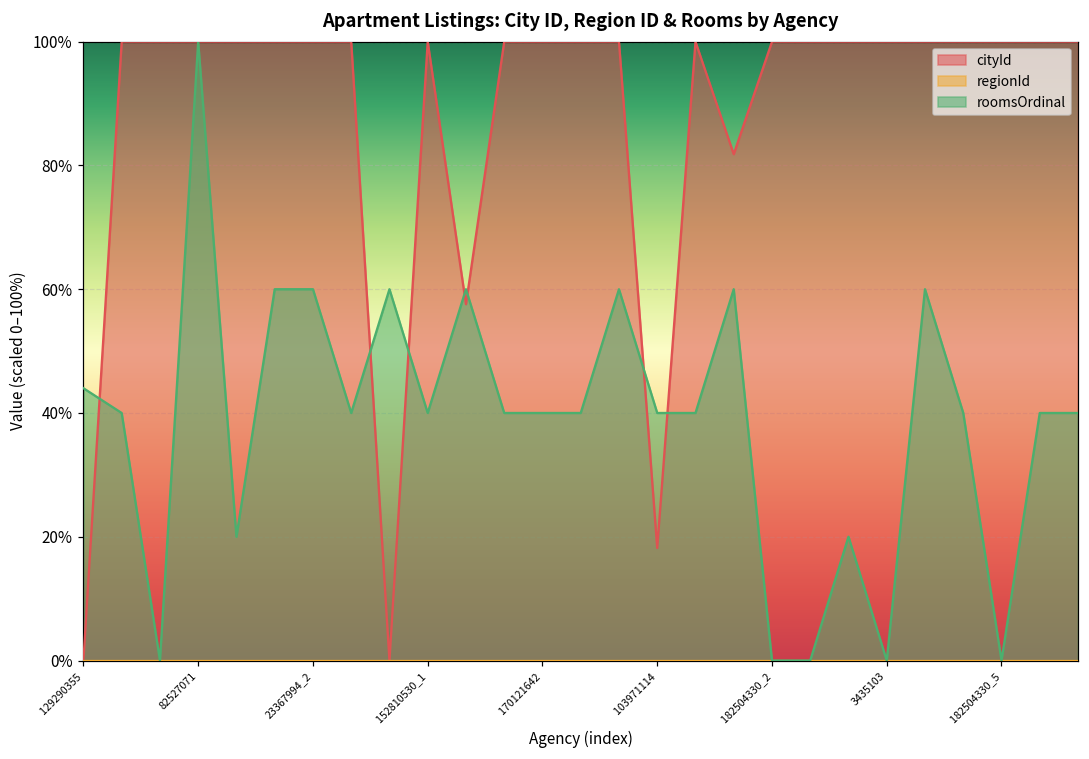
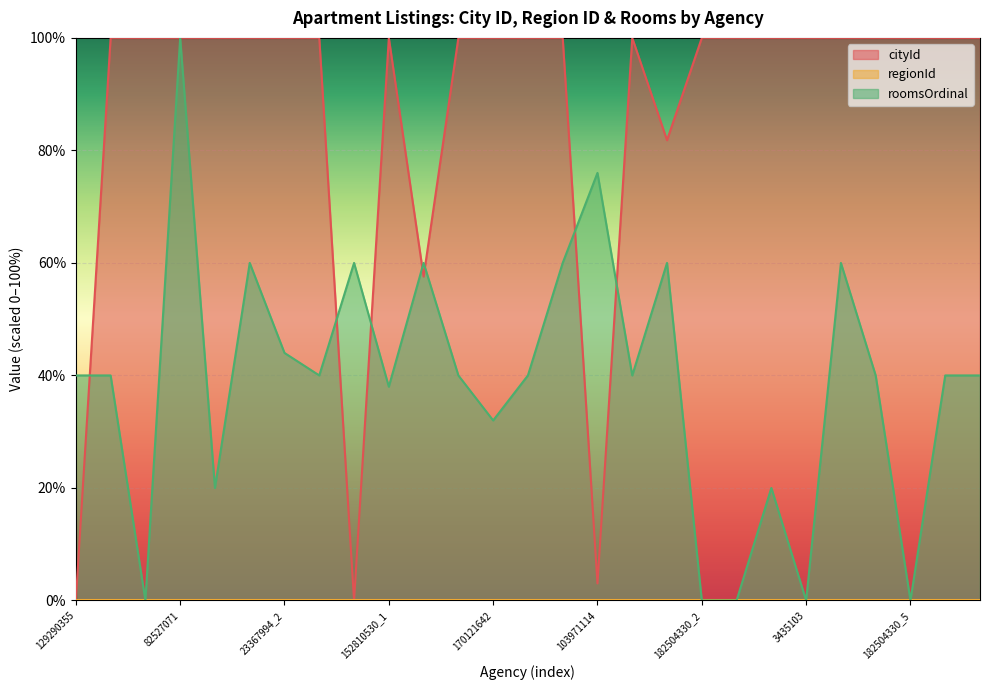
roomsOrdinal, 129290355: 44% -> 40%
roomsOrdinal, 23367994_2: 60% -> 44%
roomsOrdinal, 152810530_1: 40% -> 38%
roomsOrdinal, 170121642: 40% -> 32%
cityId, 103971114: 18% -> 3%
roomsOrdinal, 103971114: 40% -> 76%
